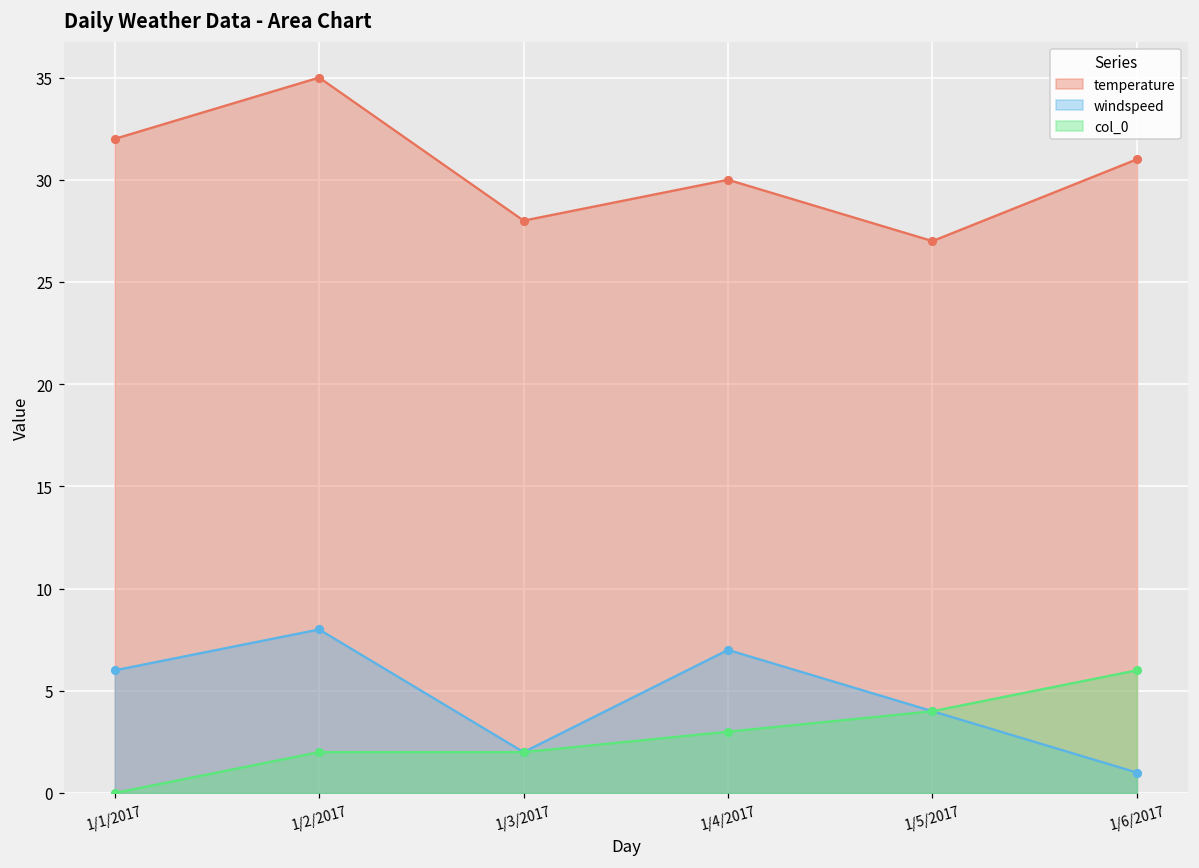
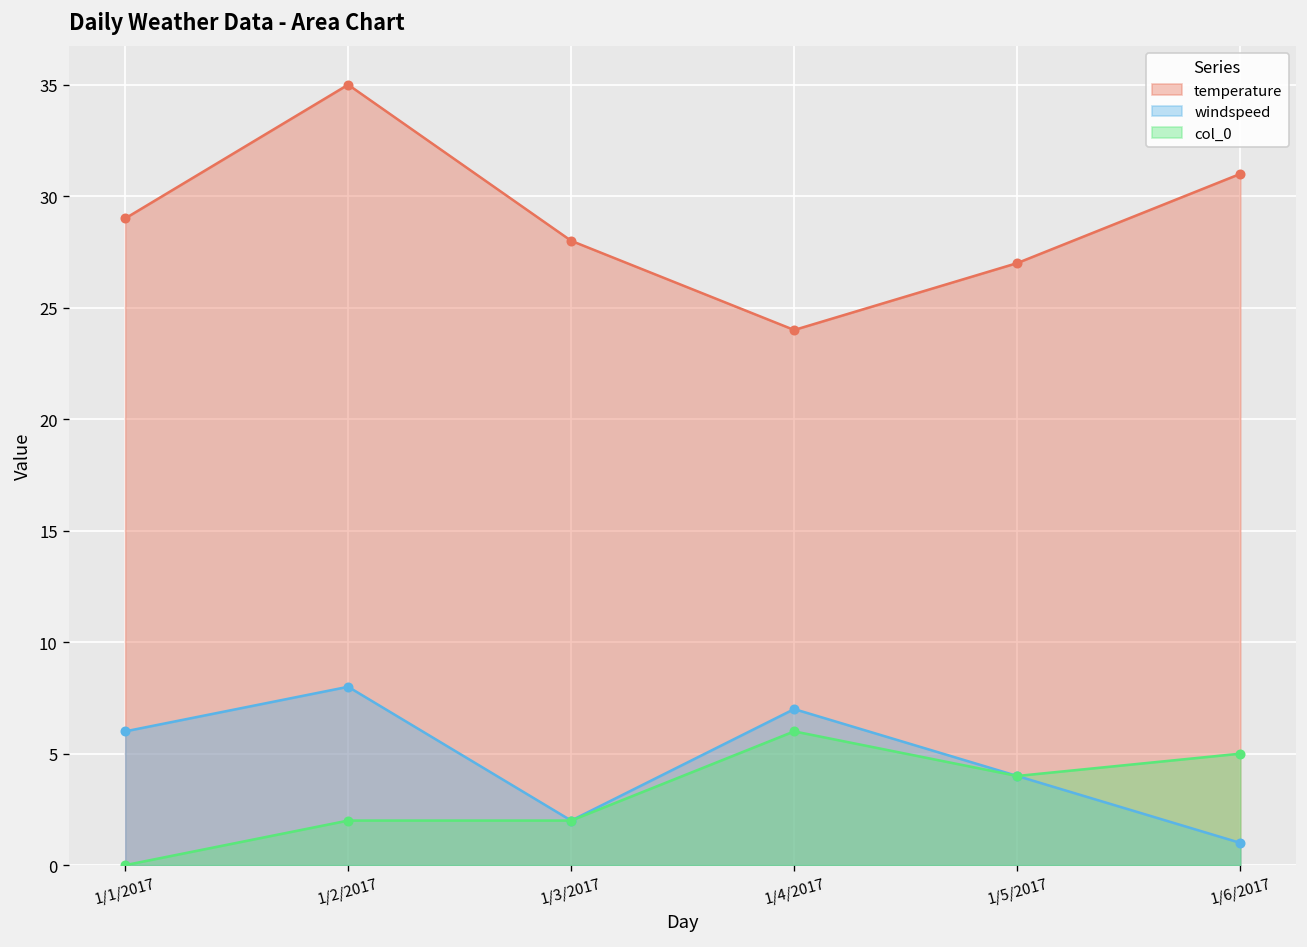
temperature, 1/1/2017: 32 -> 29
temperature, 1/4/2017: 30 -> 24
col_0, 1/4/2017: 3 -> 6
col_0, 1/6/2017: 6 -> 5
